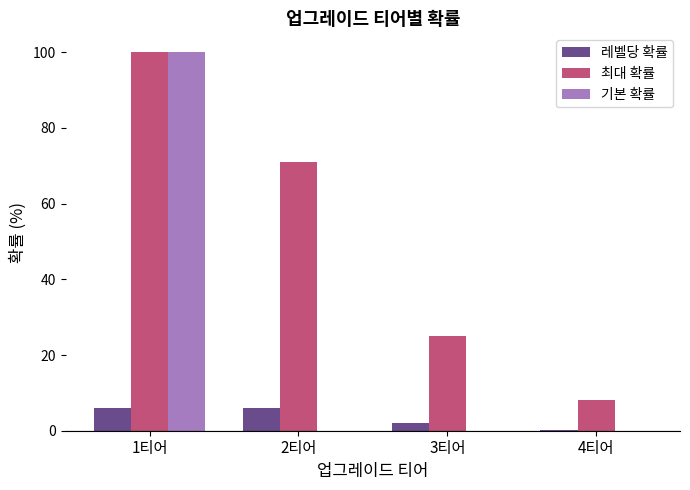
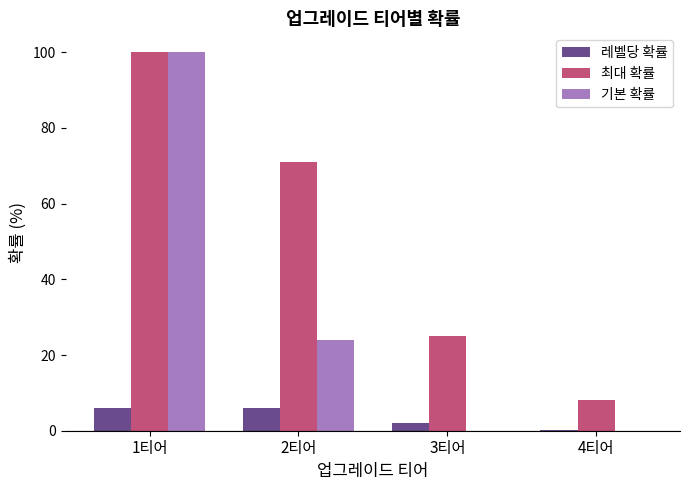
기본 확률, 2티어: 0 -> 24
